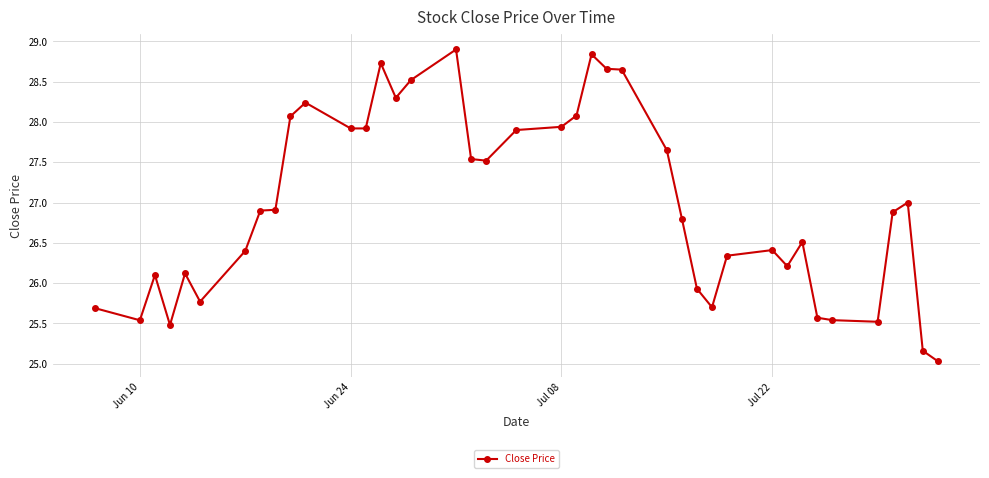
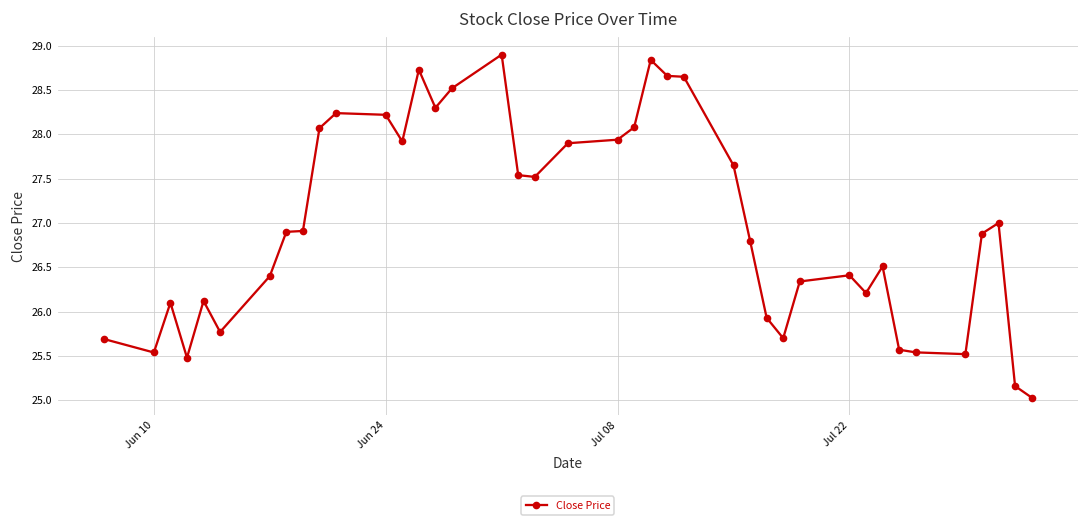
Jun 24: 27.9 -> 28.2
